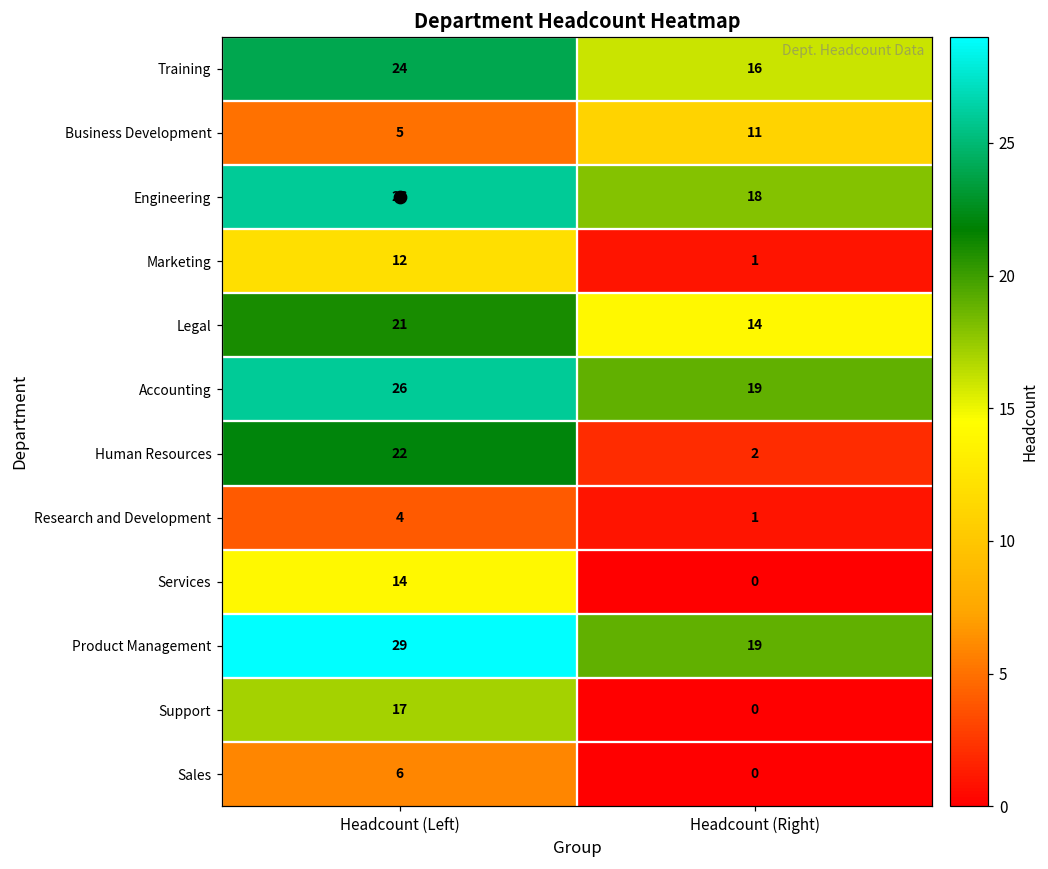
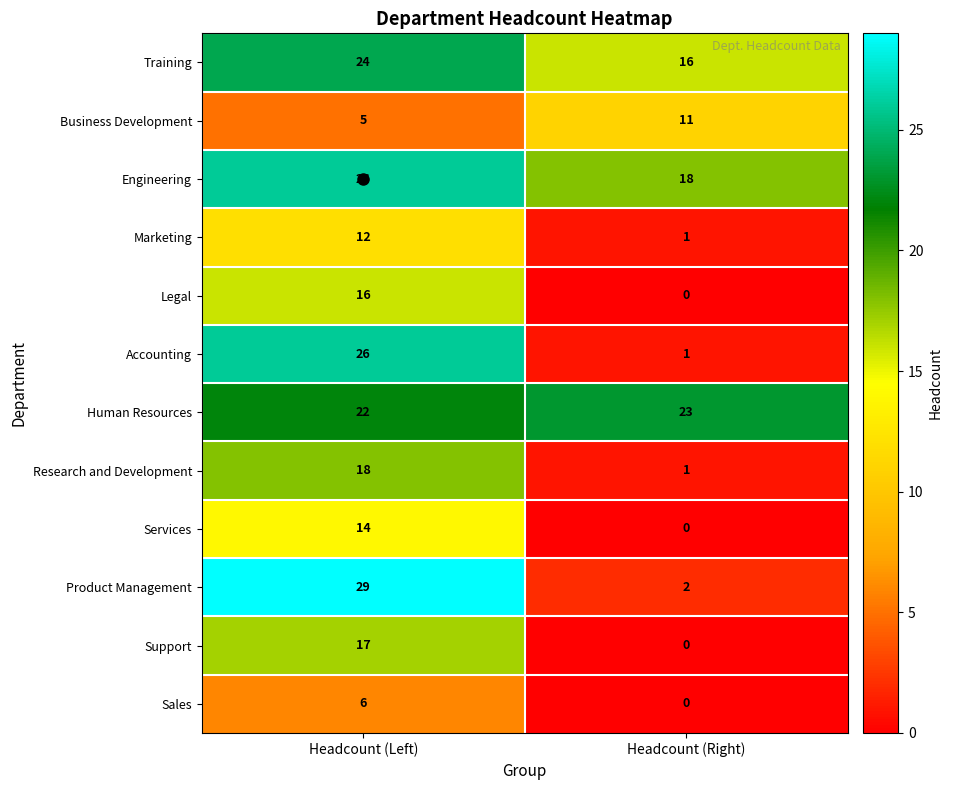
Legal, Headcount (Left): 21 -> 16
Legal, Headcount (Right): 14 -> 0
Accounting, Headcount (Right): 19 -> 1
Human Resources, Headcount (Right): 2 -> 23
Research and Development, Headcount (Left): 4 -> 18
Product Management, Headcount (Right): 19 -> 2
